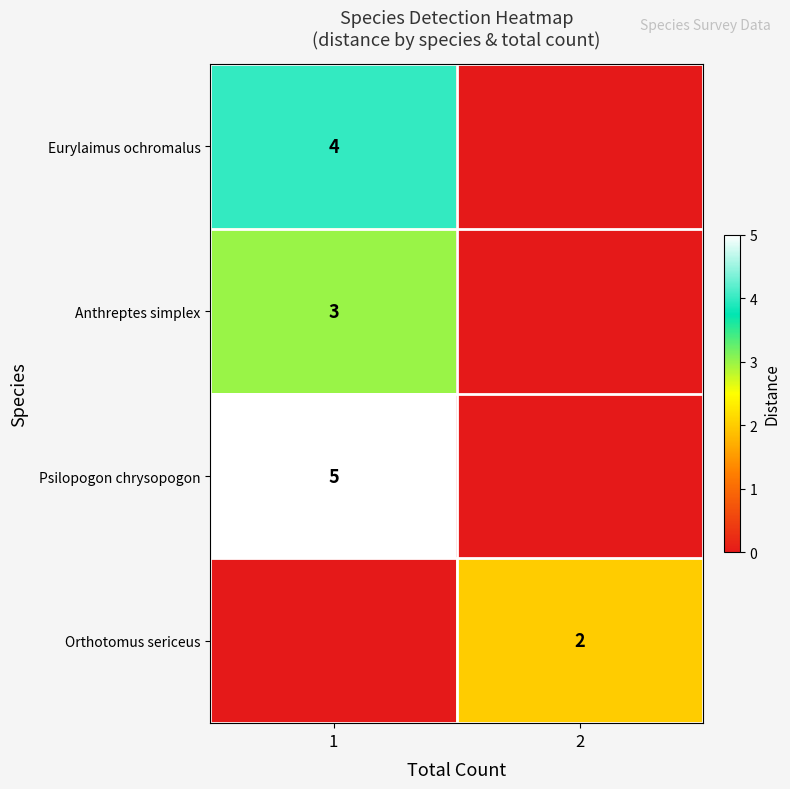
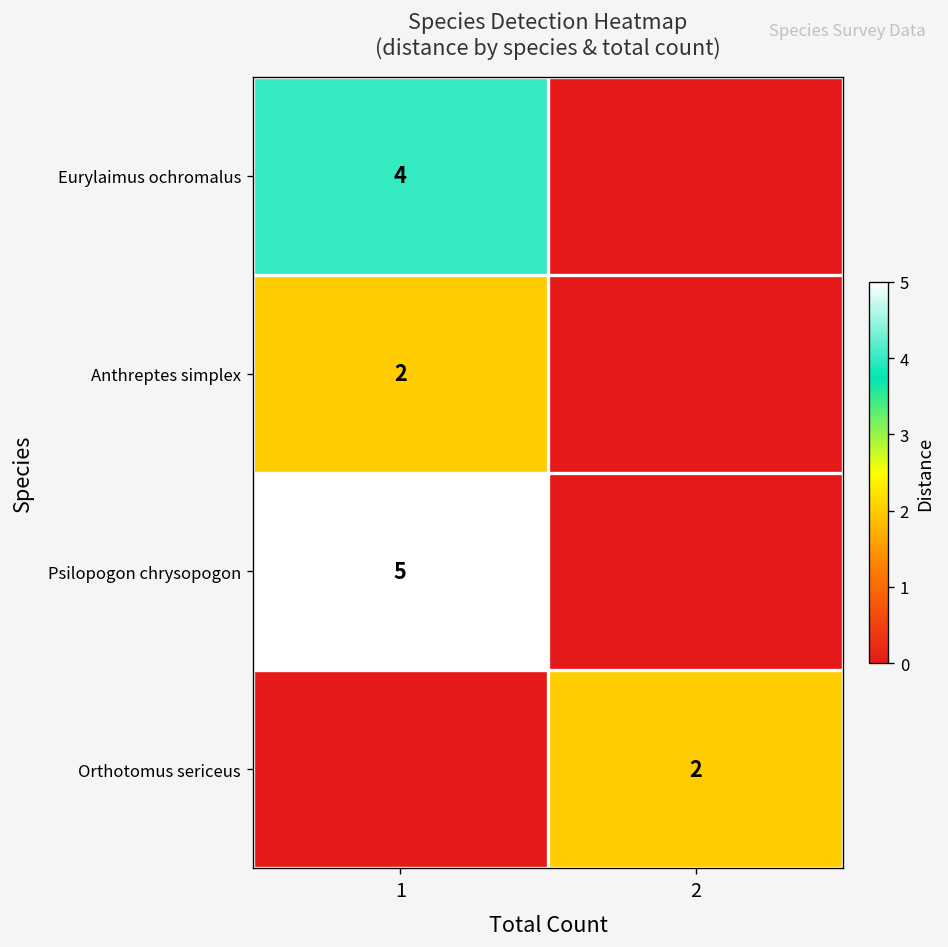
Anthreptes simplex, 1: 3 -> 2
